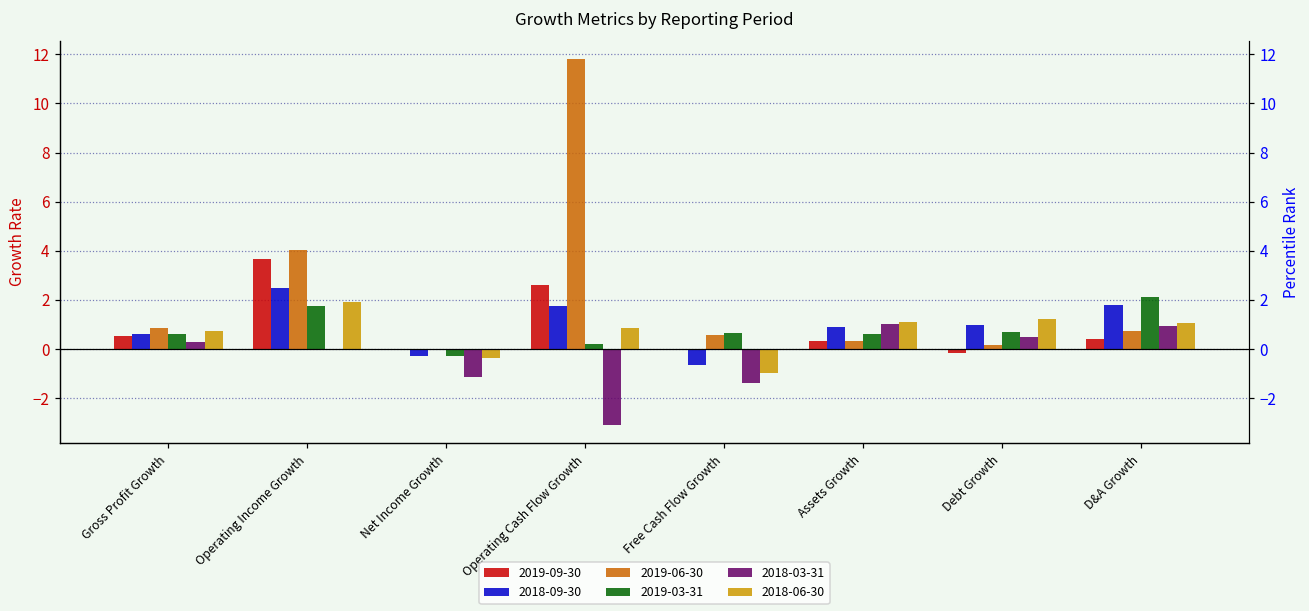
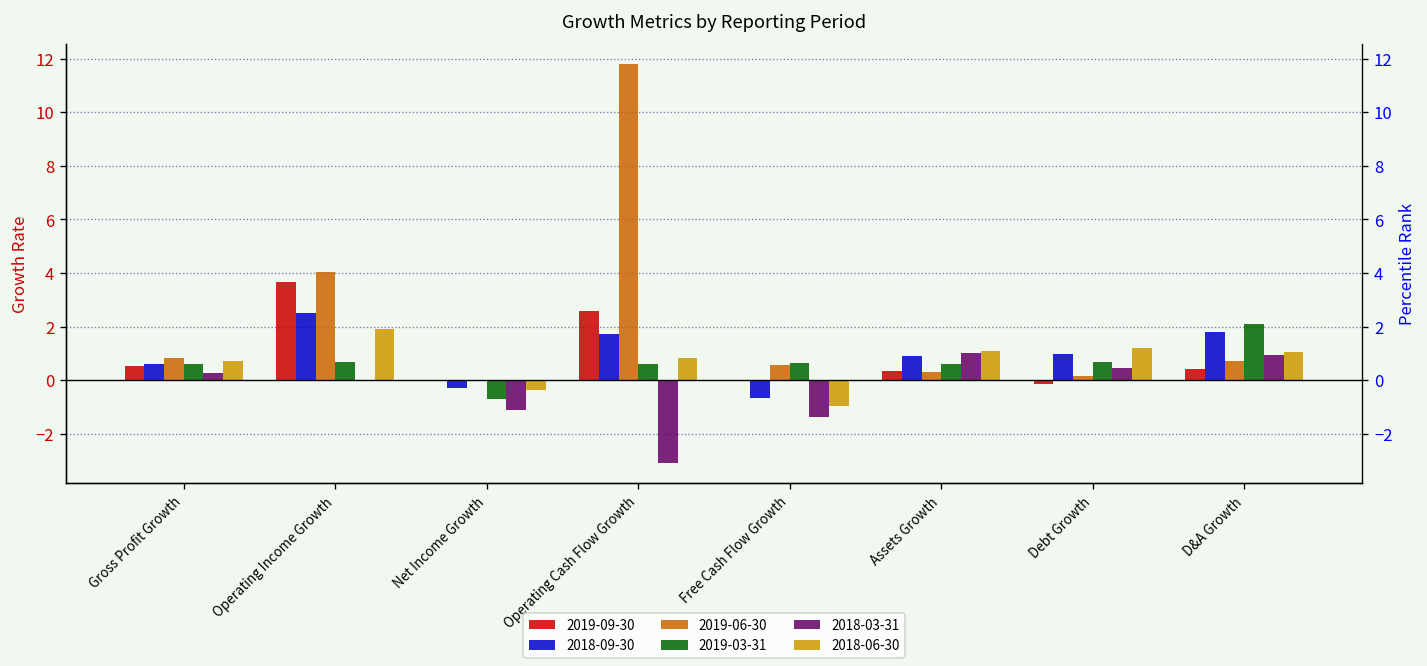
2019-03-31, Operating Income Growth: 1.7 -> 0.7
2019-03-31, Net Income Growth: -0.3 -> -0.7
2019-03-31, Operating Cash Flow Growth: 0.2 -> 0.6
